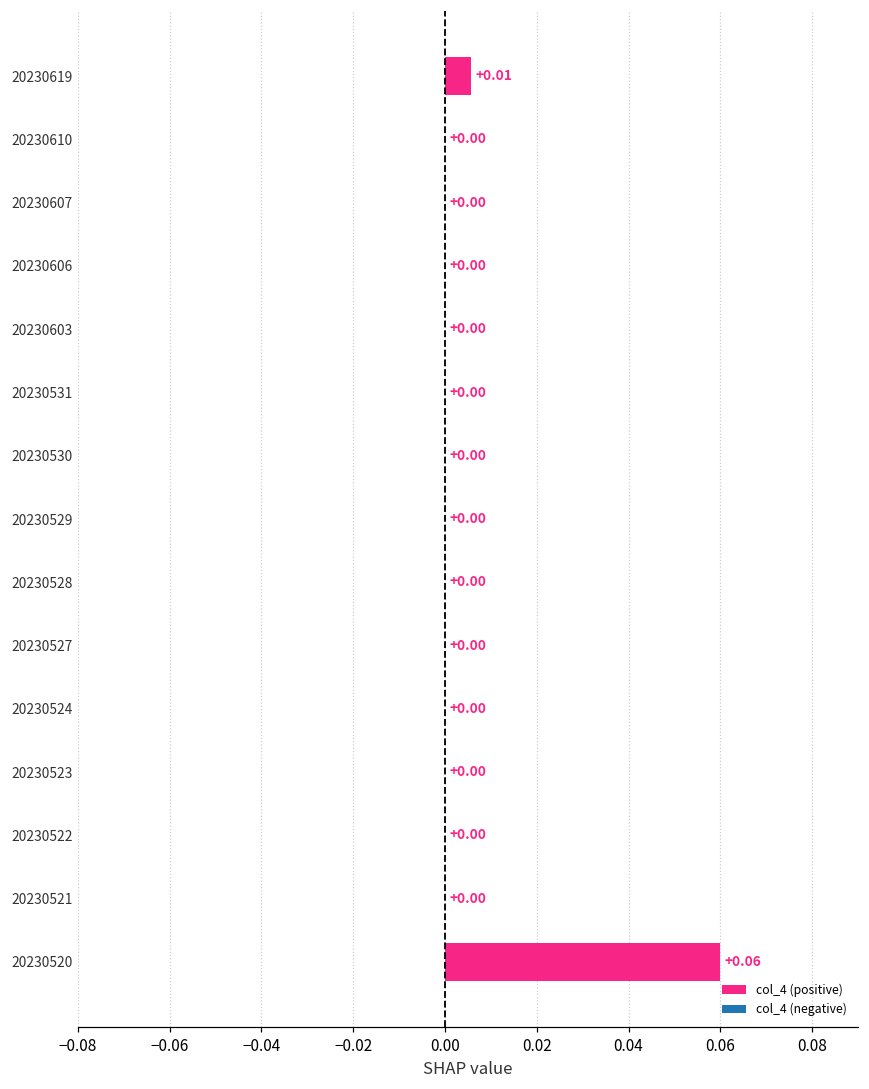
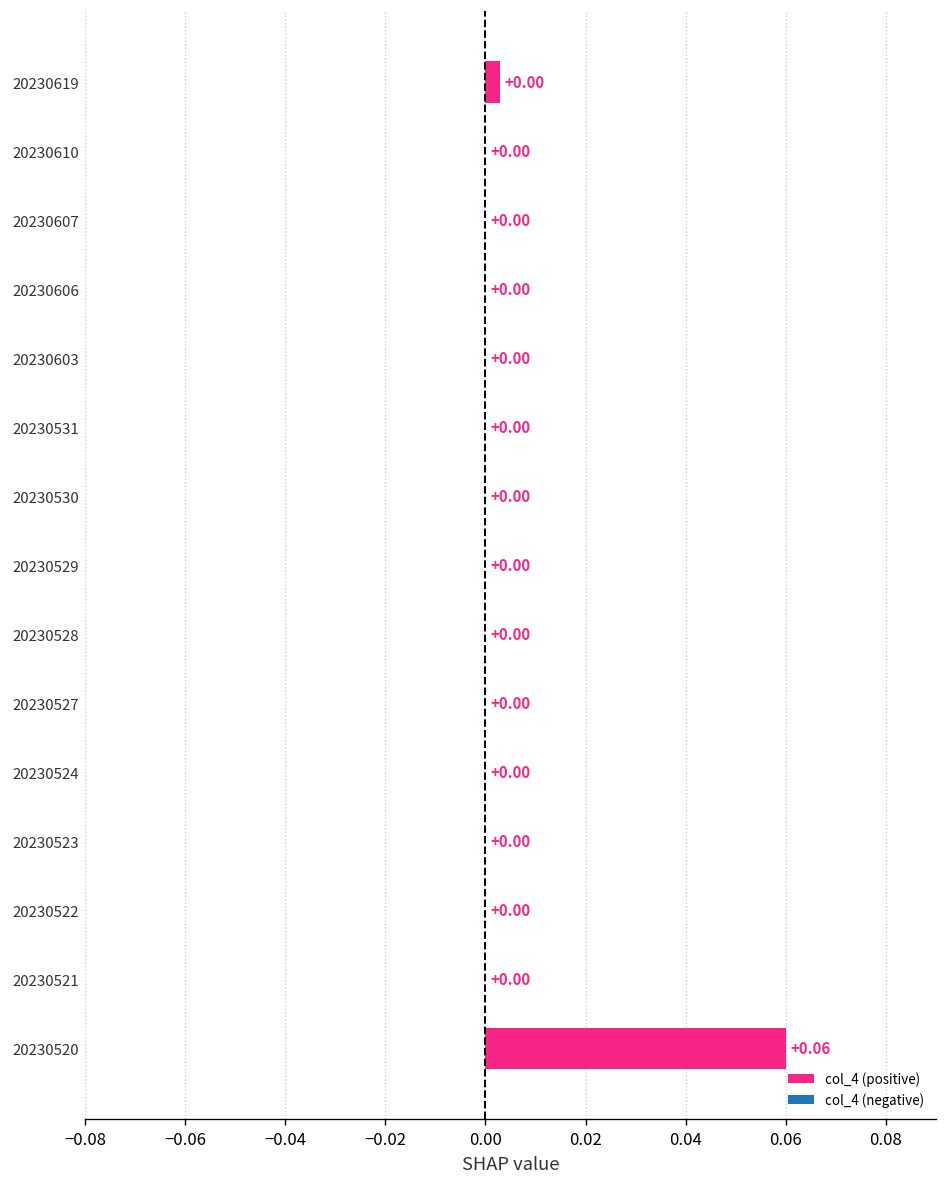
20230619: +0.01 -> +0.00
